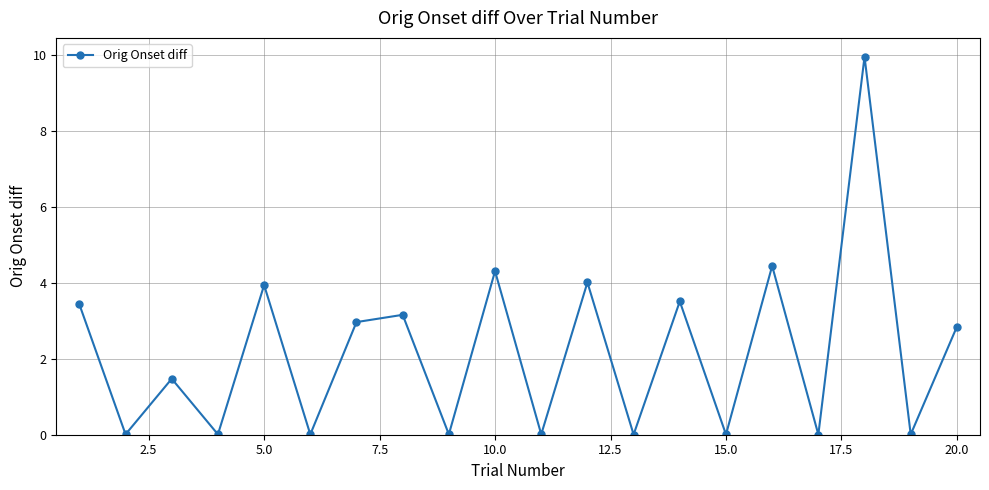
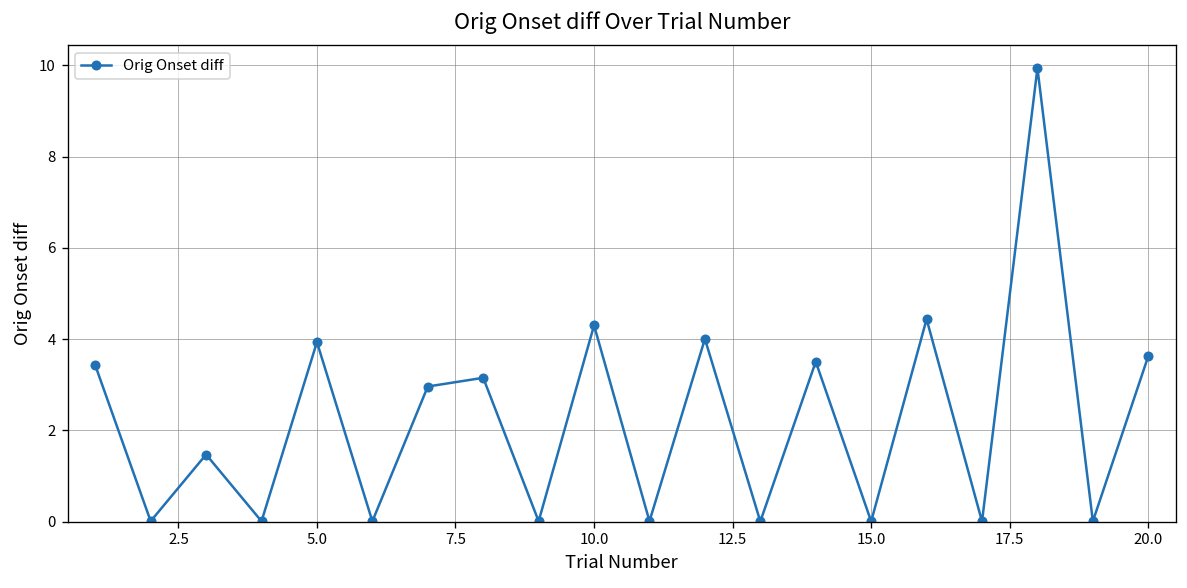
20.0: 2.8 -> 3.6
